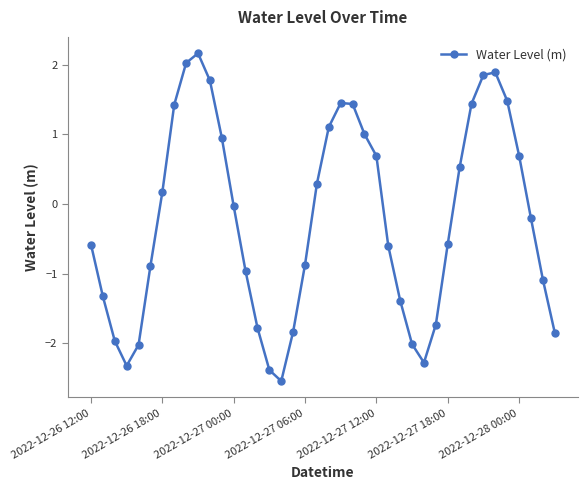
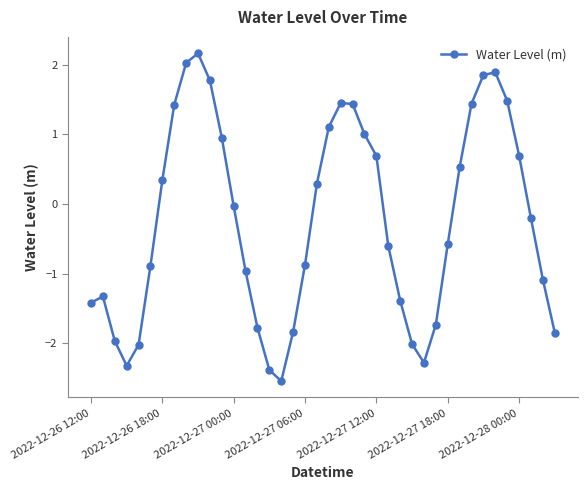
2022-12-26 12:00: -0.6 -> -1.4
2022-12-26 18:00: 0.2 -> 0.3
